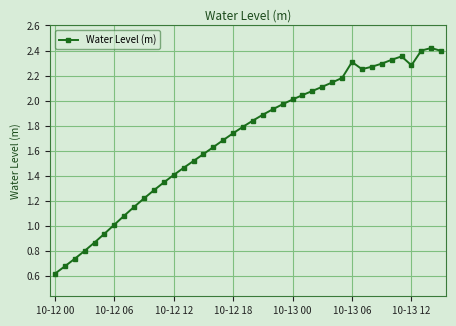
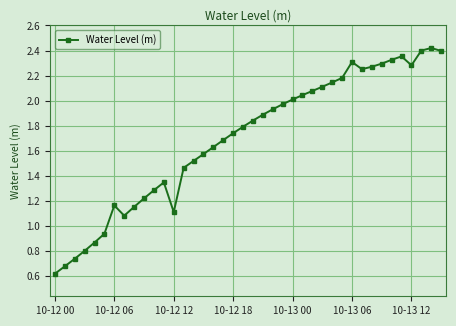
10-12 06: 1.01 -> 1.17
10-12 12: 1.41 -> 1.11
